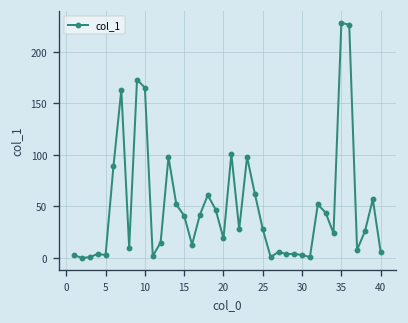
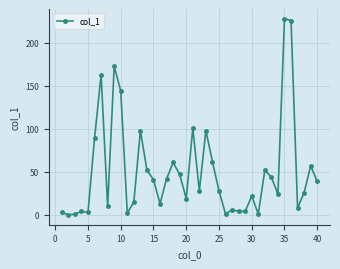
10: 170 -> 140
30: 0 -> 20
40: 10 -> 40
